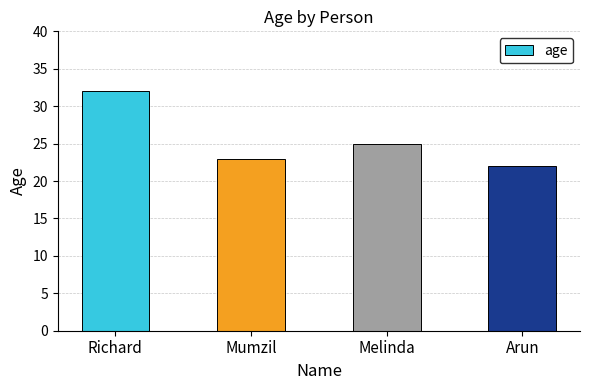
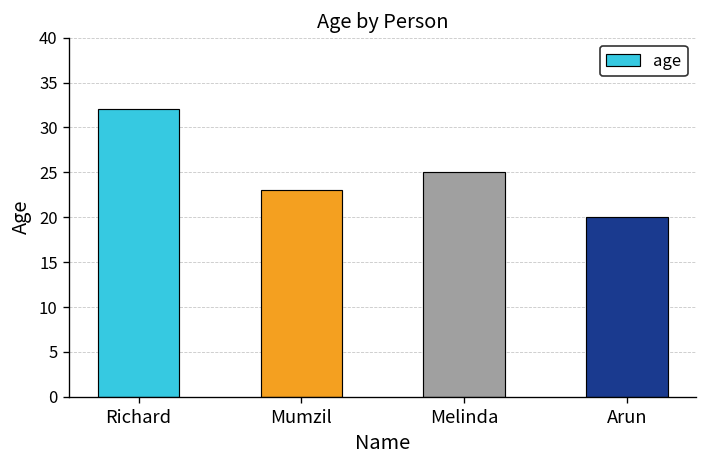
Arun: 22 -> 20
